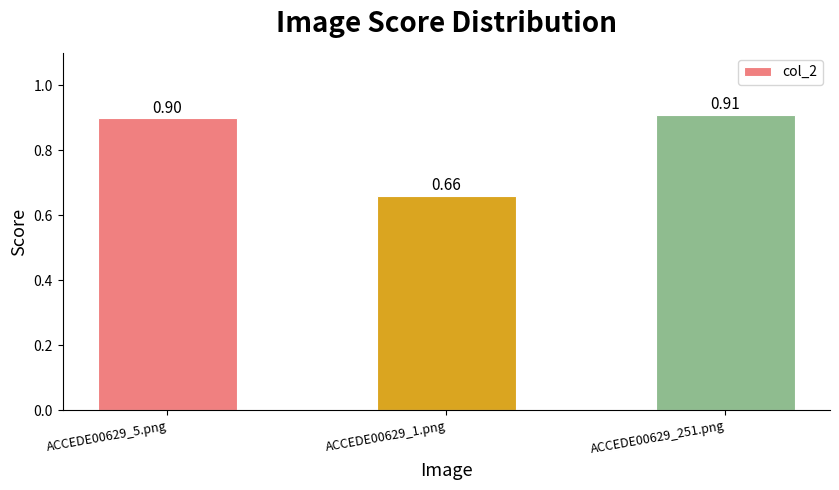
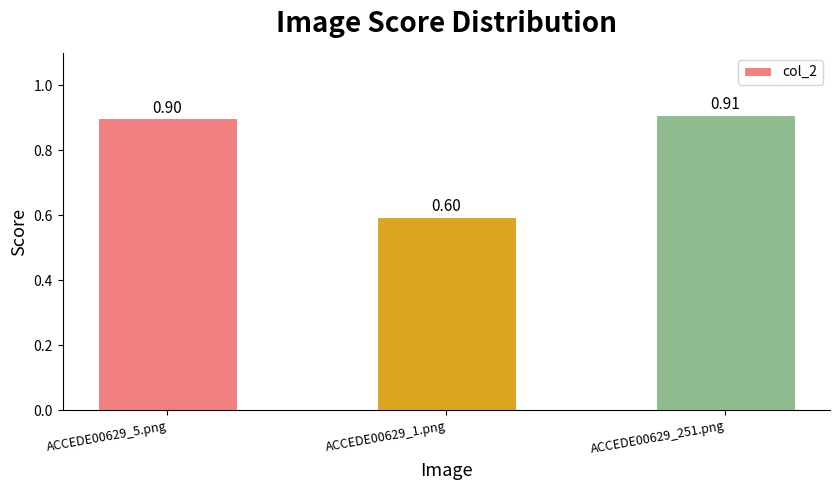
ACCEDE00629_1.png: 0.66 -> 0.60
